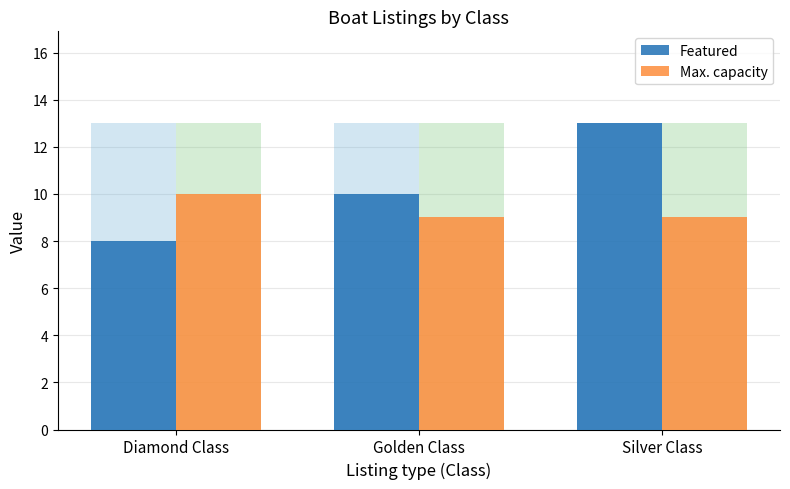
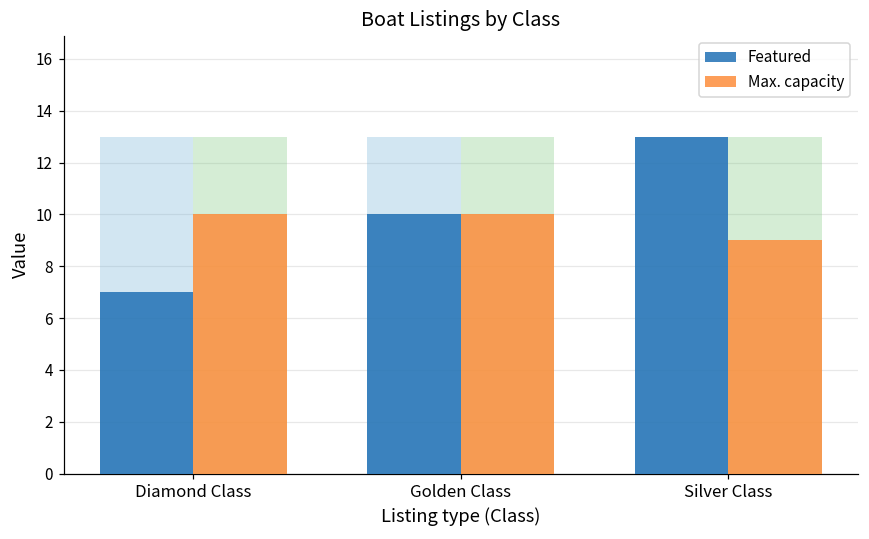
Featured, Diamond Class: 8 -> 7
Max. capacity, Golden Class: 9 -> 10
